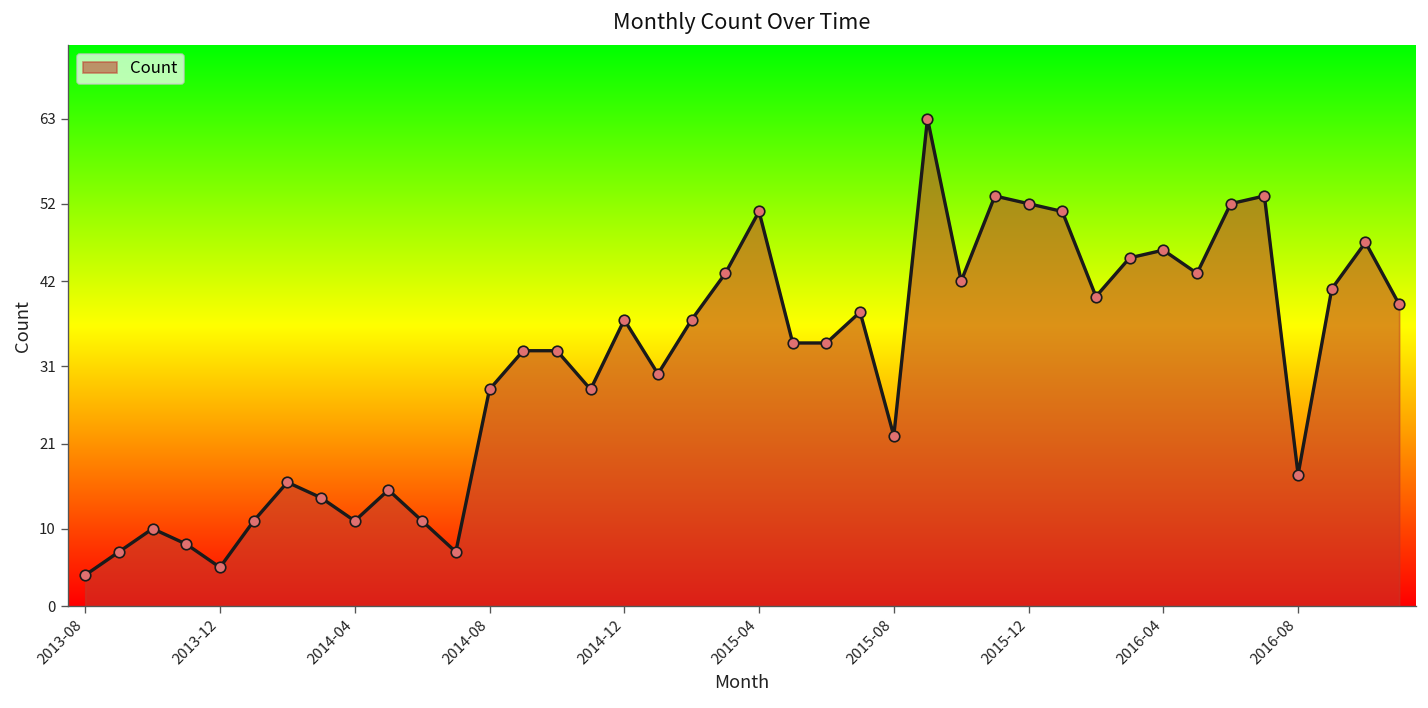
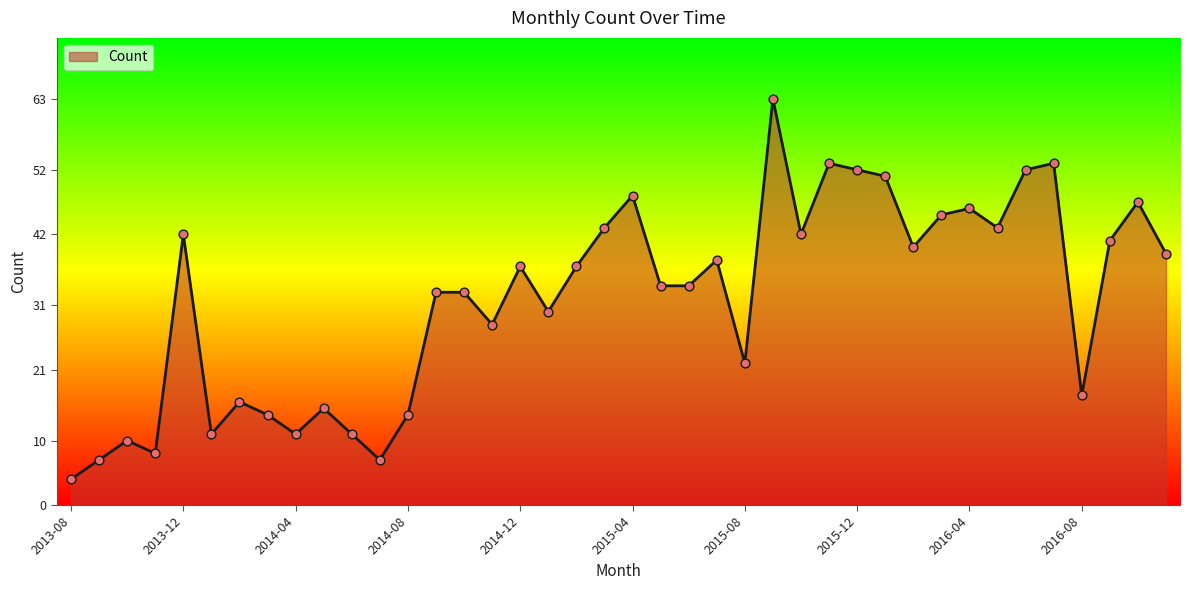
2013-12: 5 -> 42
2014-08: 28 -> 14
2015-04: 51 -> 48
